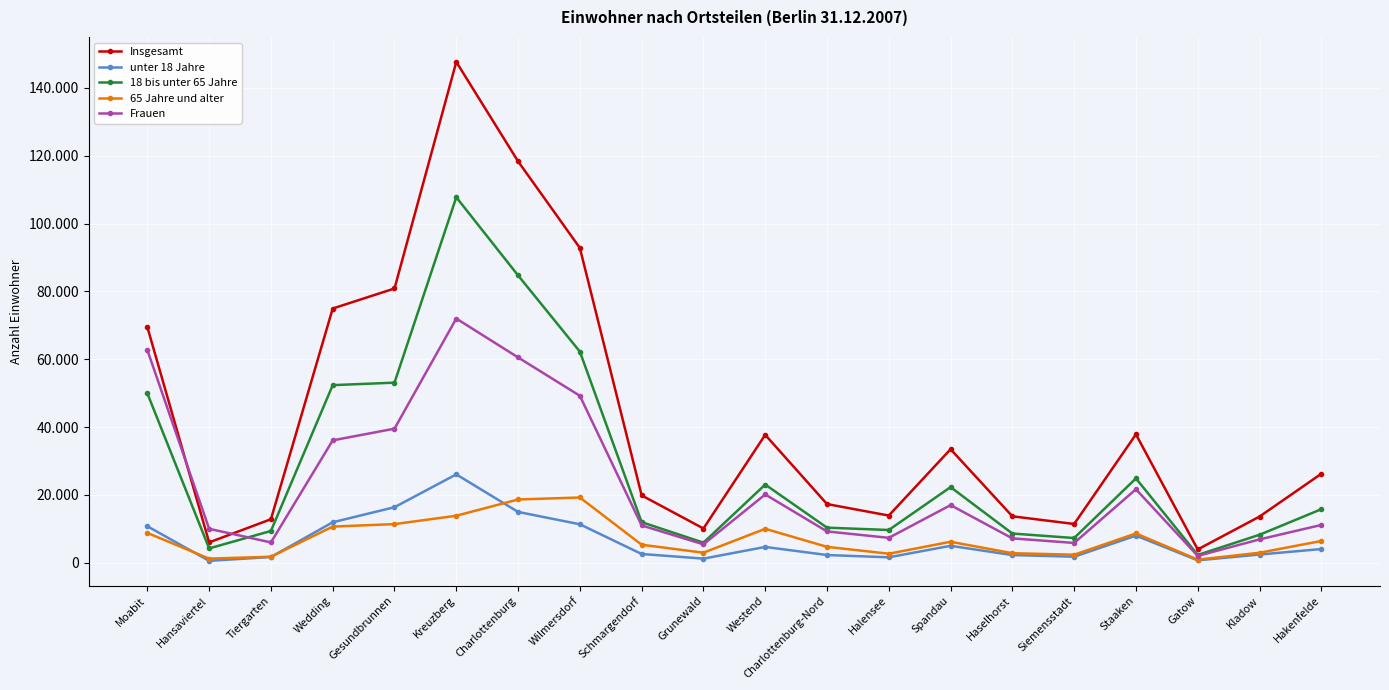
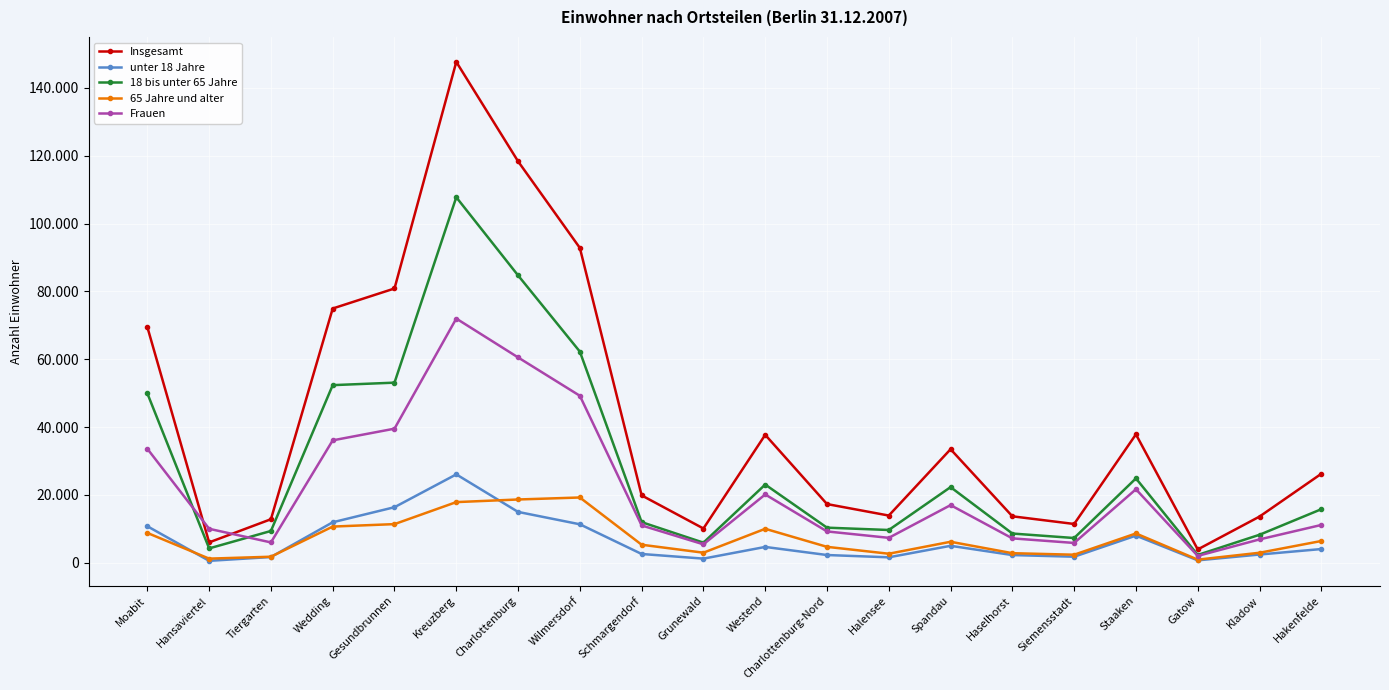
Frauen, Moabit: 63 -> 34
65 Jahre und alter, Kreuzberg: 14 -> 18
